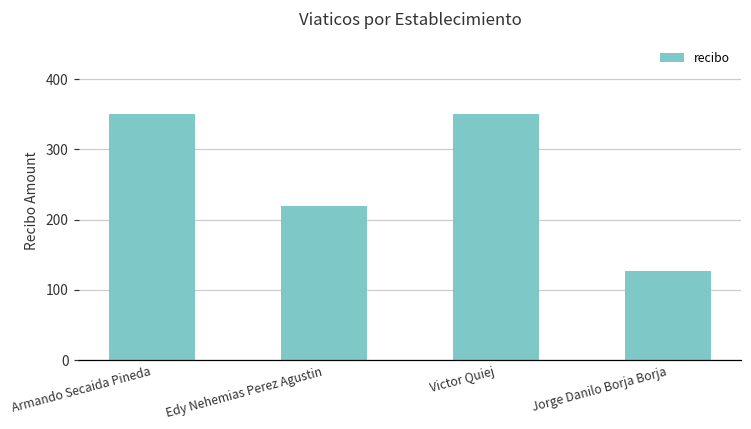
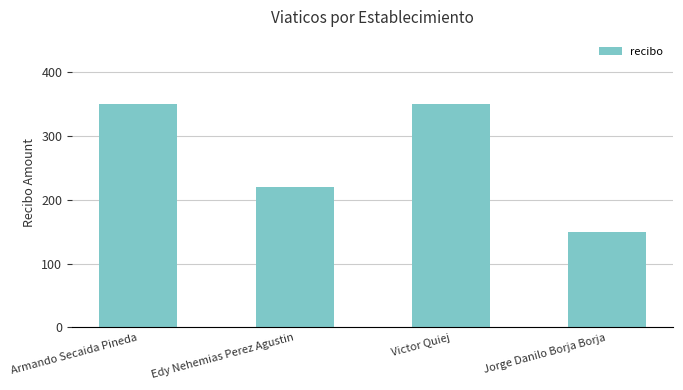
Jorge Danilo Borja Borja: 130 -> 150
